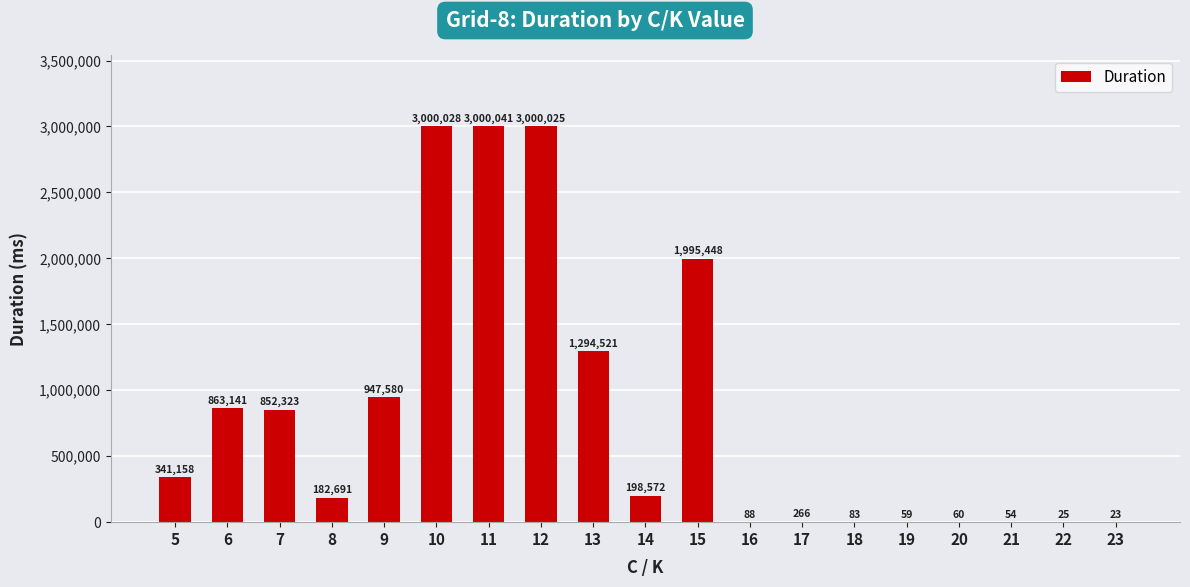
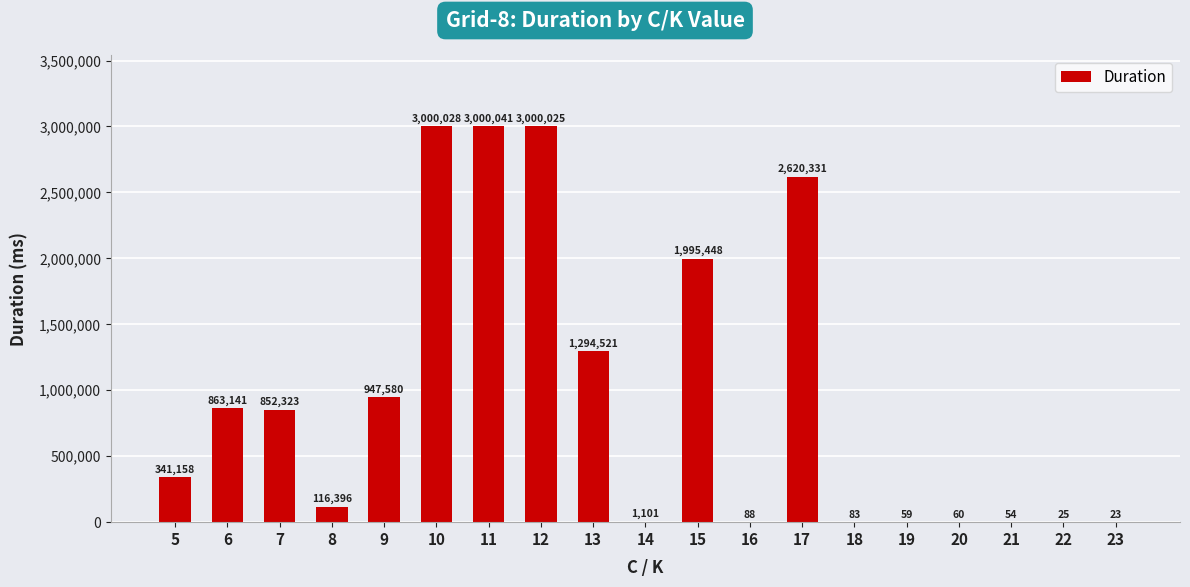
8: 182,691 -> 116,396
14: 198,572 -> 1,101
17: 266 -> 2,620,331
